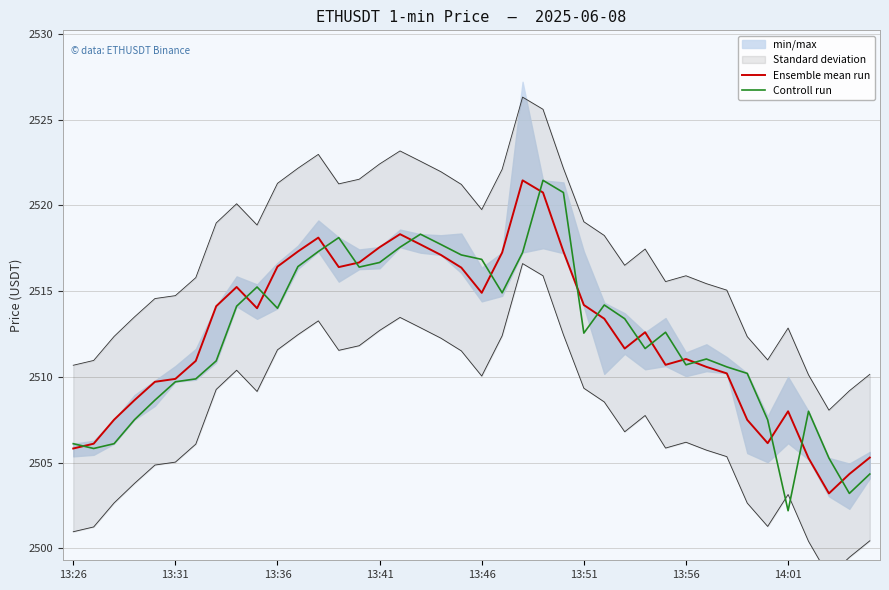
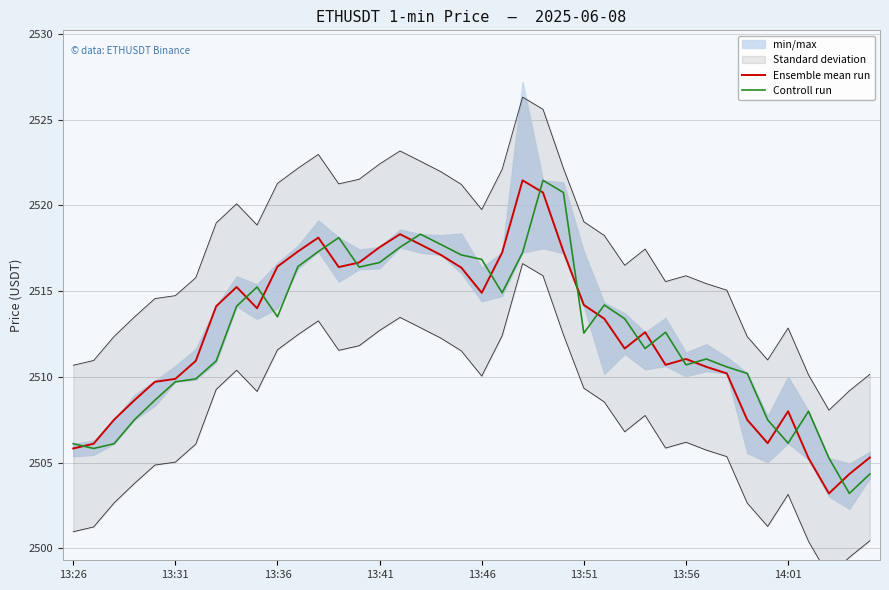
Controll run, 13:36: 2514.0 -> 2513.5
Controll run, 14:01: 2502.2 -> 2506.1
